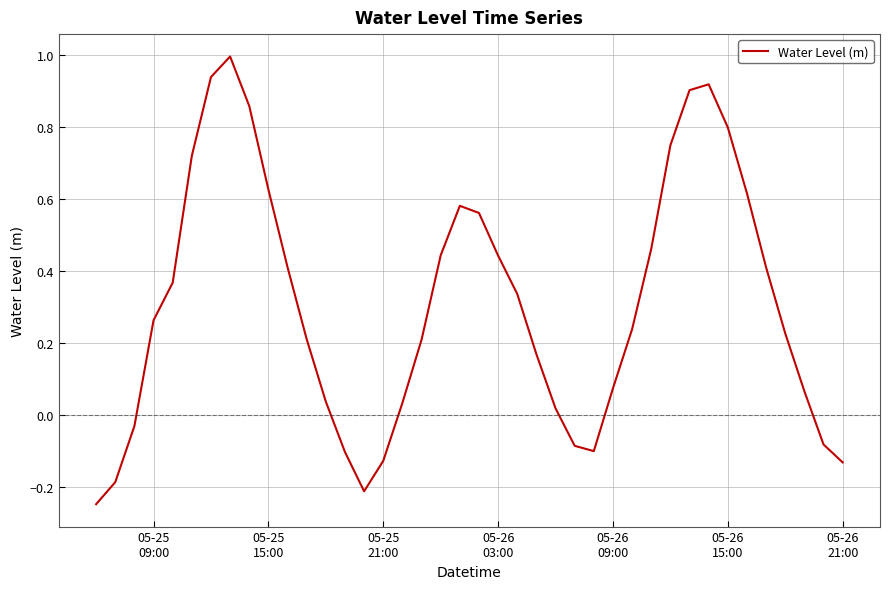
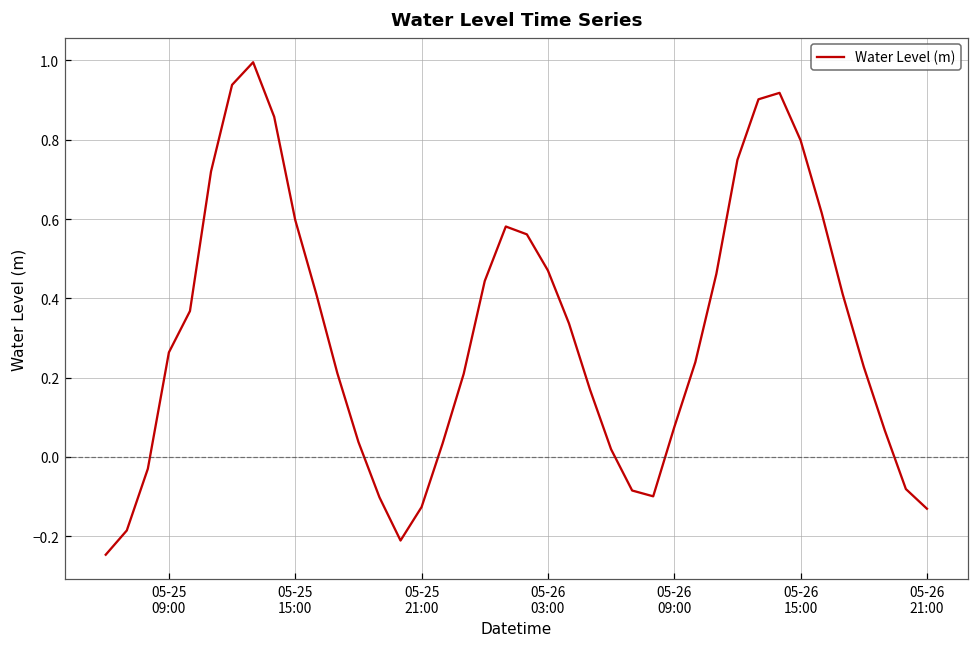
05-25 15:00: 0.63 -> 0.60
05-26 03:00: 0.44 -> 0.47
